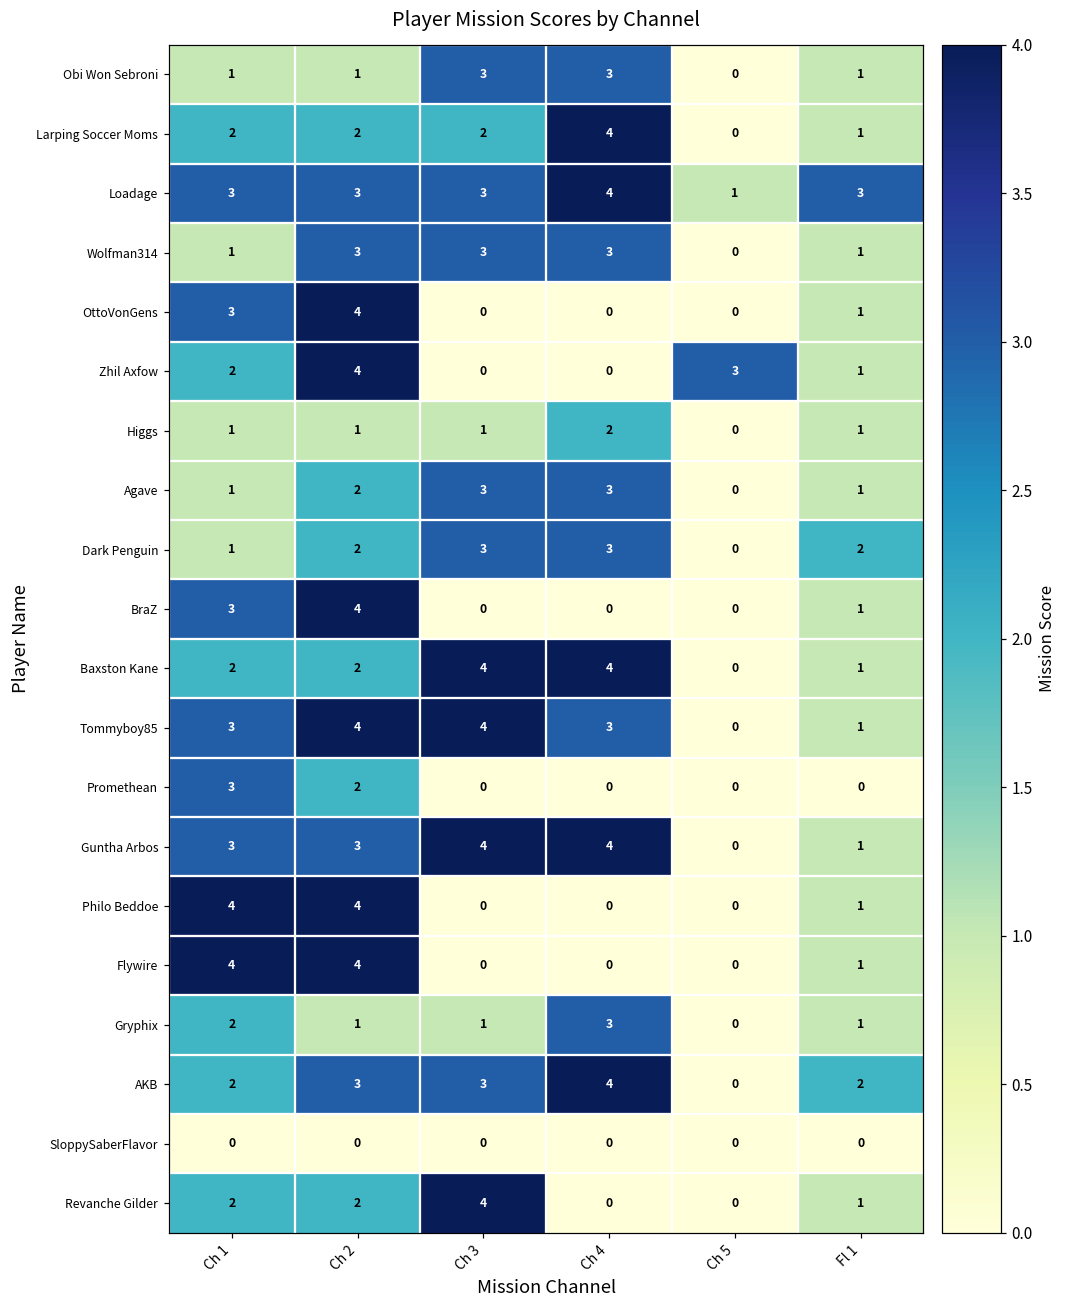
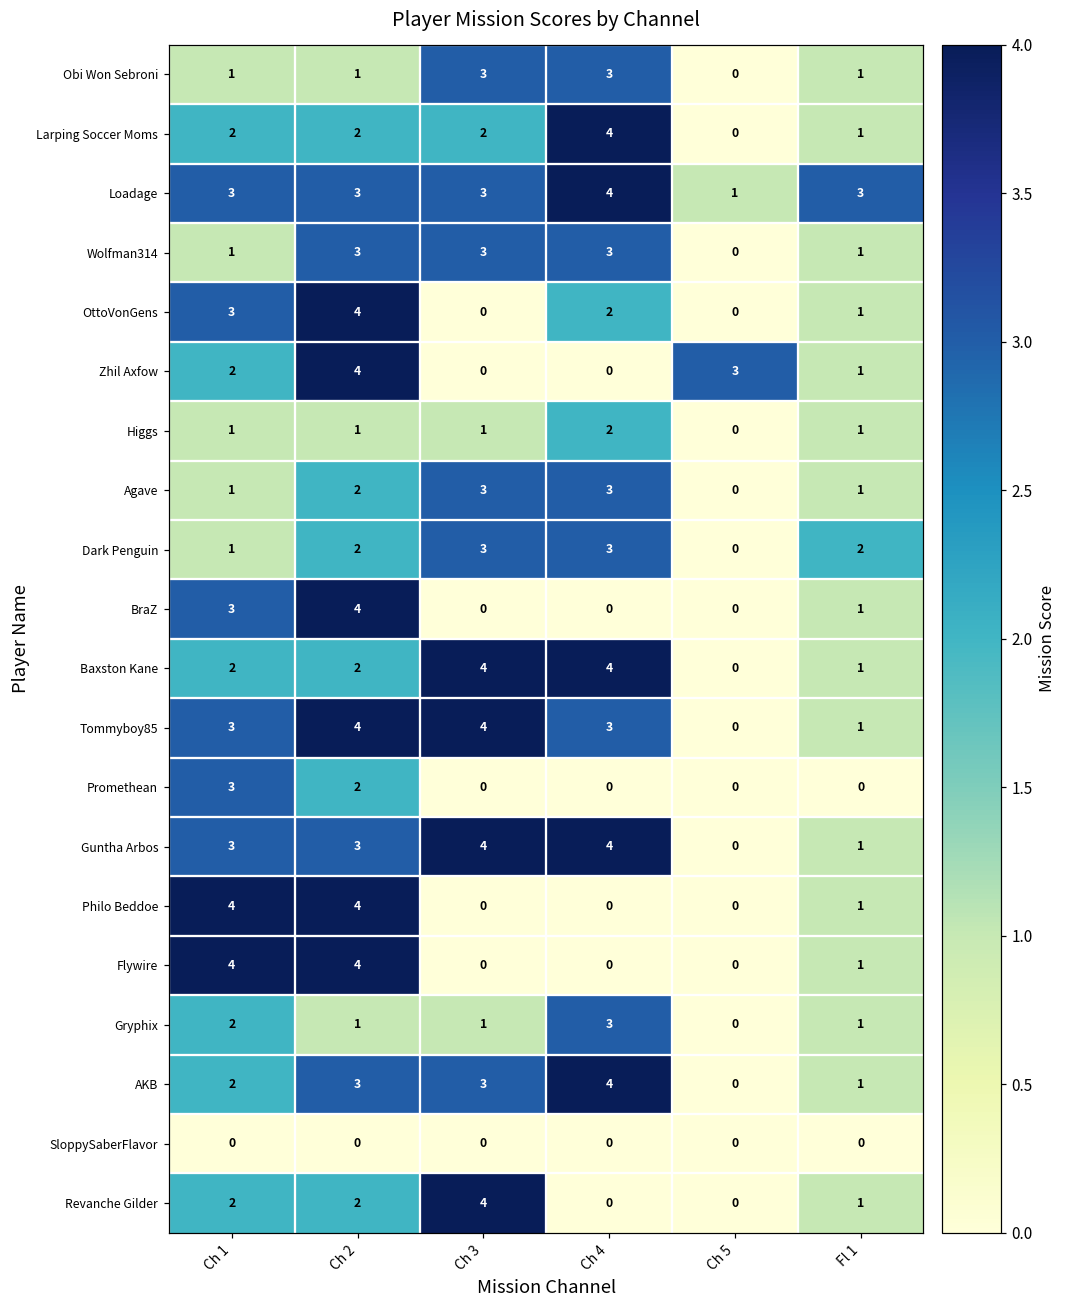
OttoVonGens, Ch 4: 0 -> 2
AKB, Fl 1: 2 -> 1
